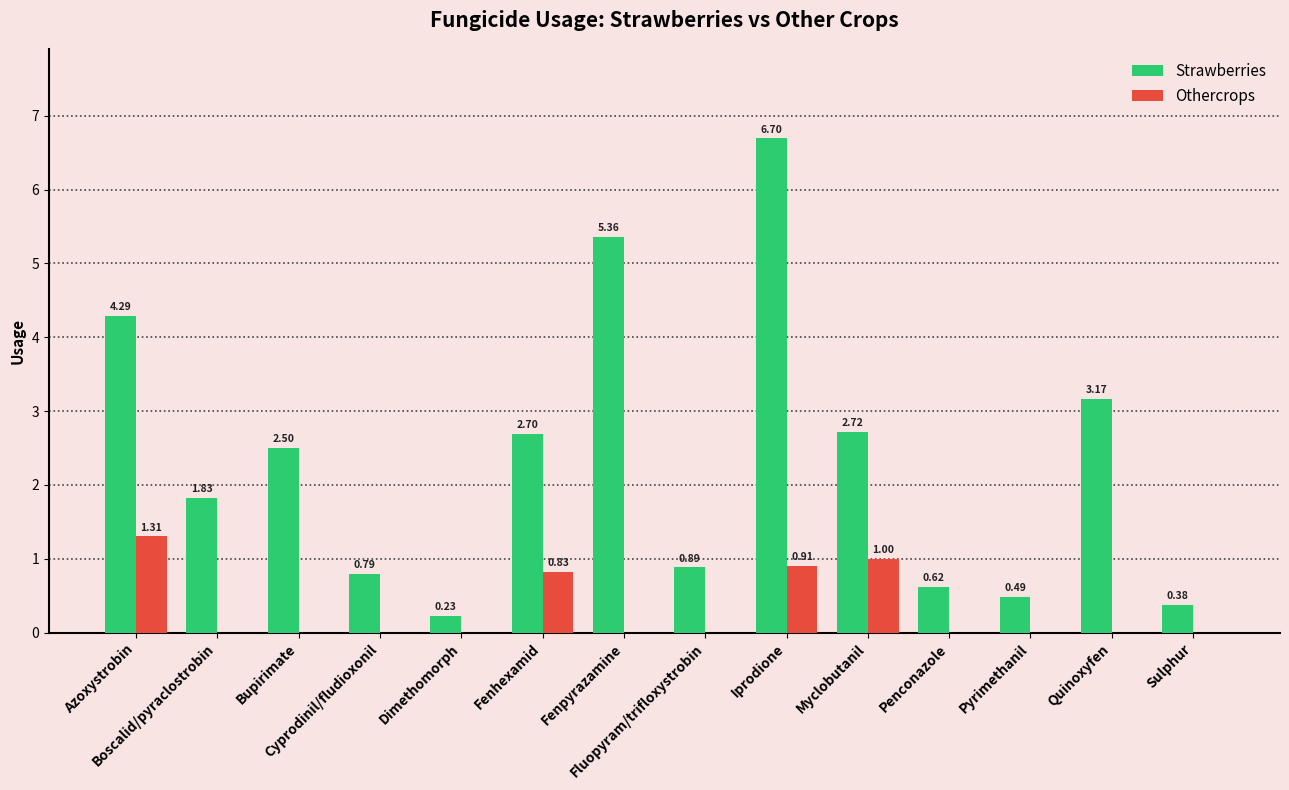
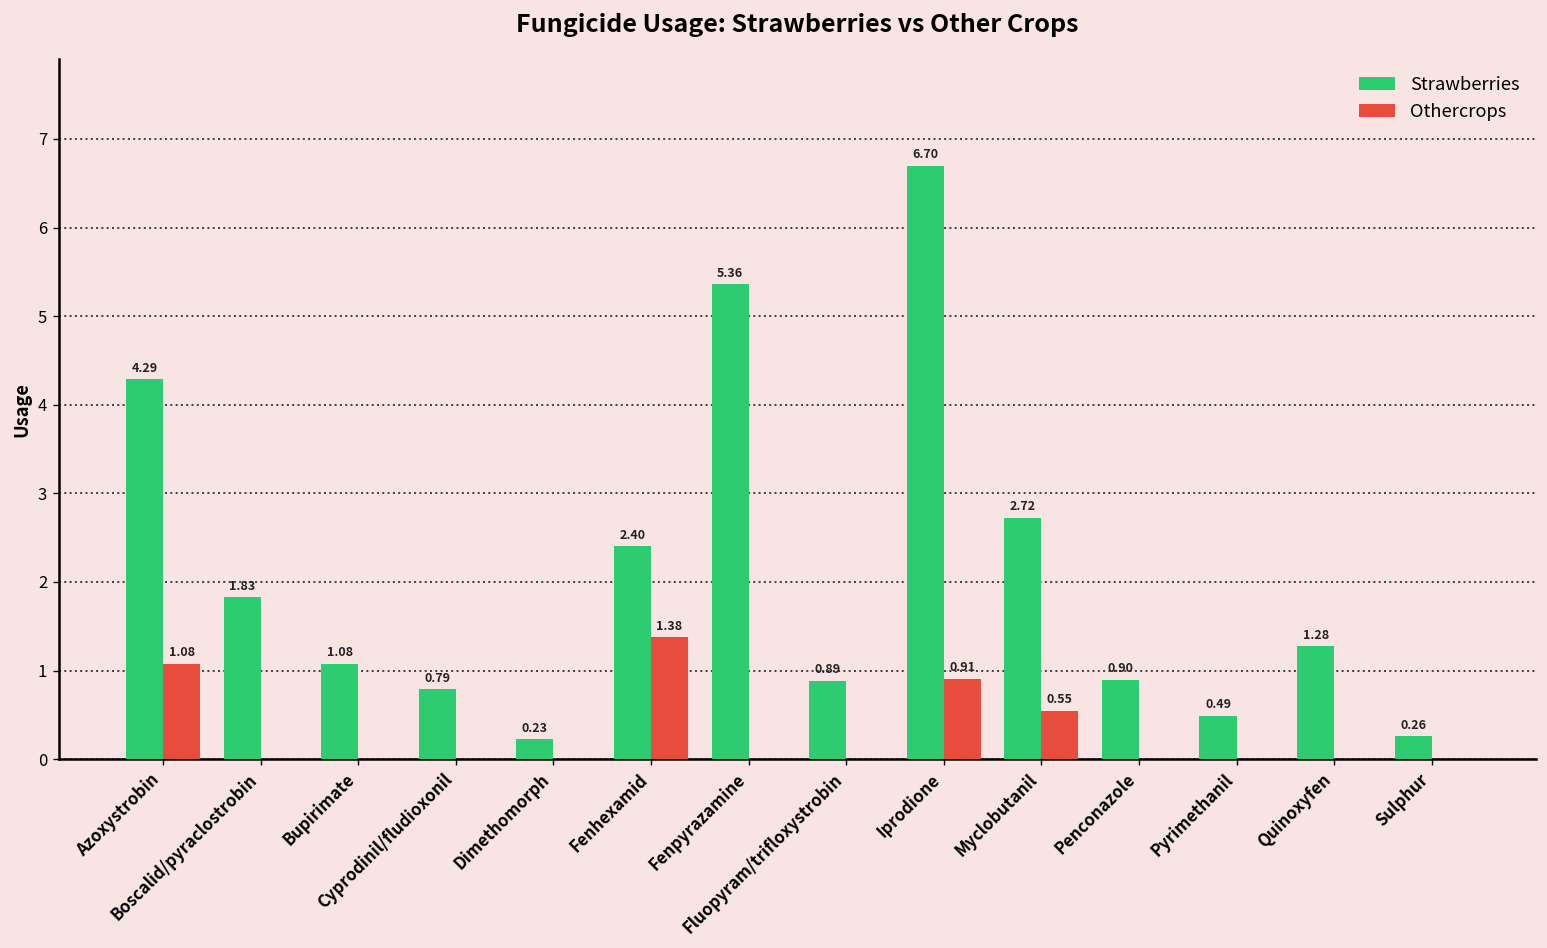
Othercrops, Azoxystrobin: 1.31 -> 1.08
Strawberries, Bupirimate: 2.50 -> 1.08
Strawberries, Fenhexamid: 2.70 -> 2.40
Othercrops, Fenhexamid: 0.83 -> 1.38
Othercrops, Myclobutanil: 1.00 -> 0.55
Strawberries, Penconazole: 0.62 -> 0.90
Strawberries, Quinoxyfen: 3.17 -> 1.28
Strawberries, Sulphur: 0.38 -> 0.26
